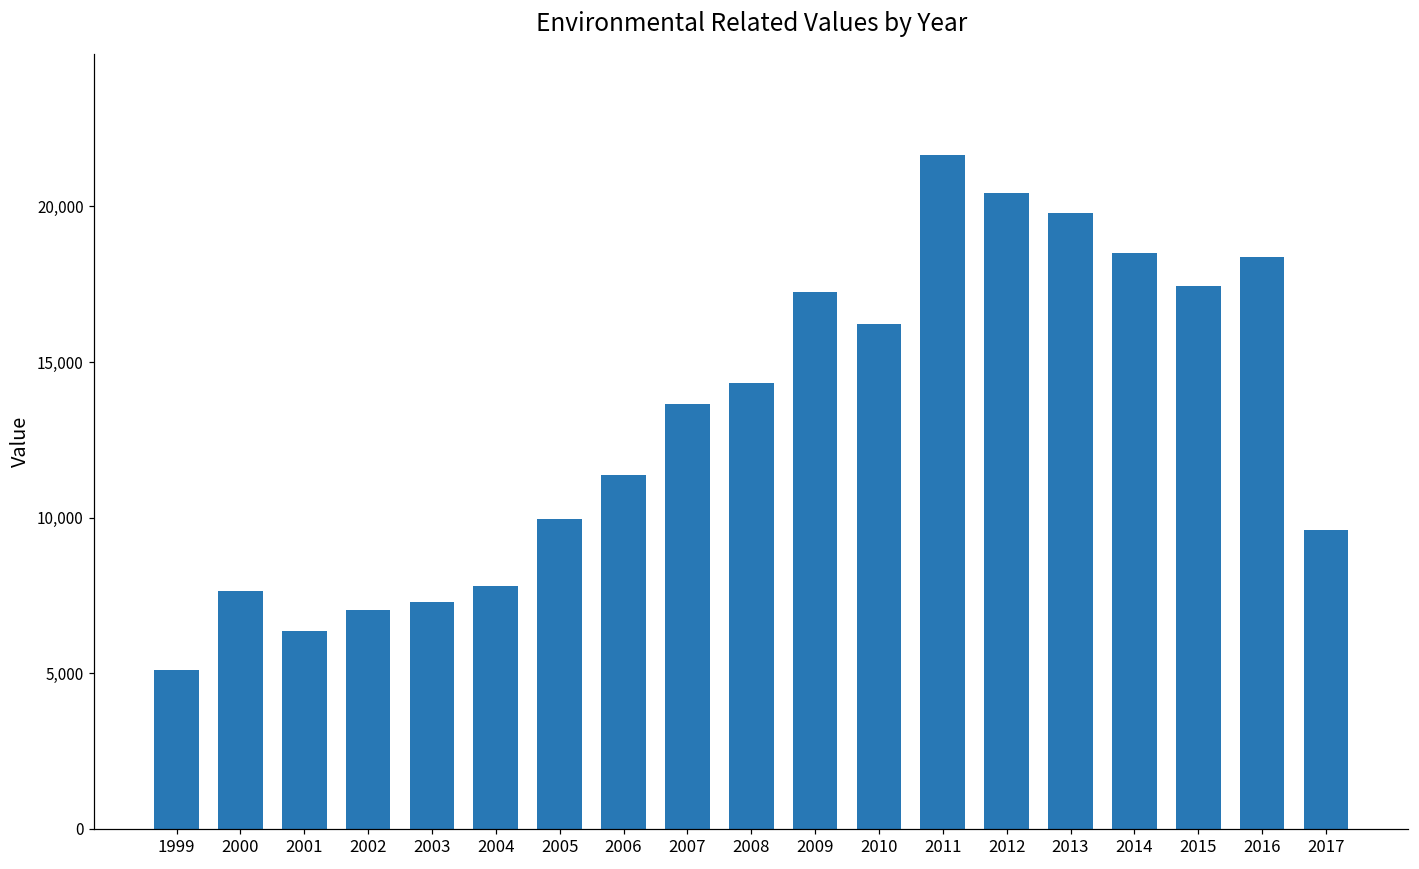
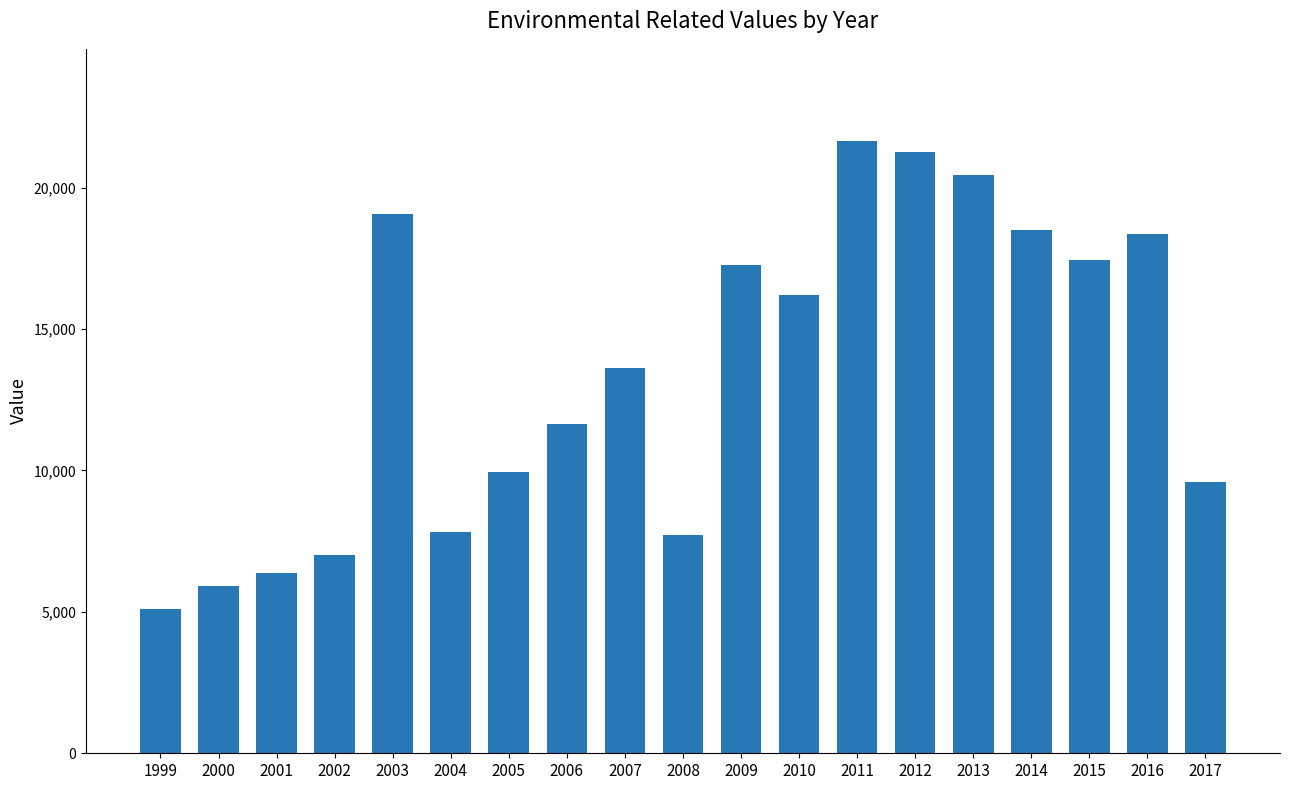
2000: 7,600 -> 5,900
2003: 7,300 -> 19,100
2006: 11,400 -> 11,600
2008: 14,300 -> 7,700
2012: 20,400 -> 21,300
2013: 19,800 -> 20,400
